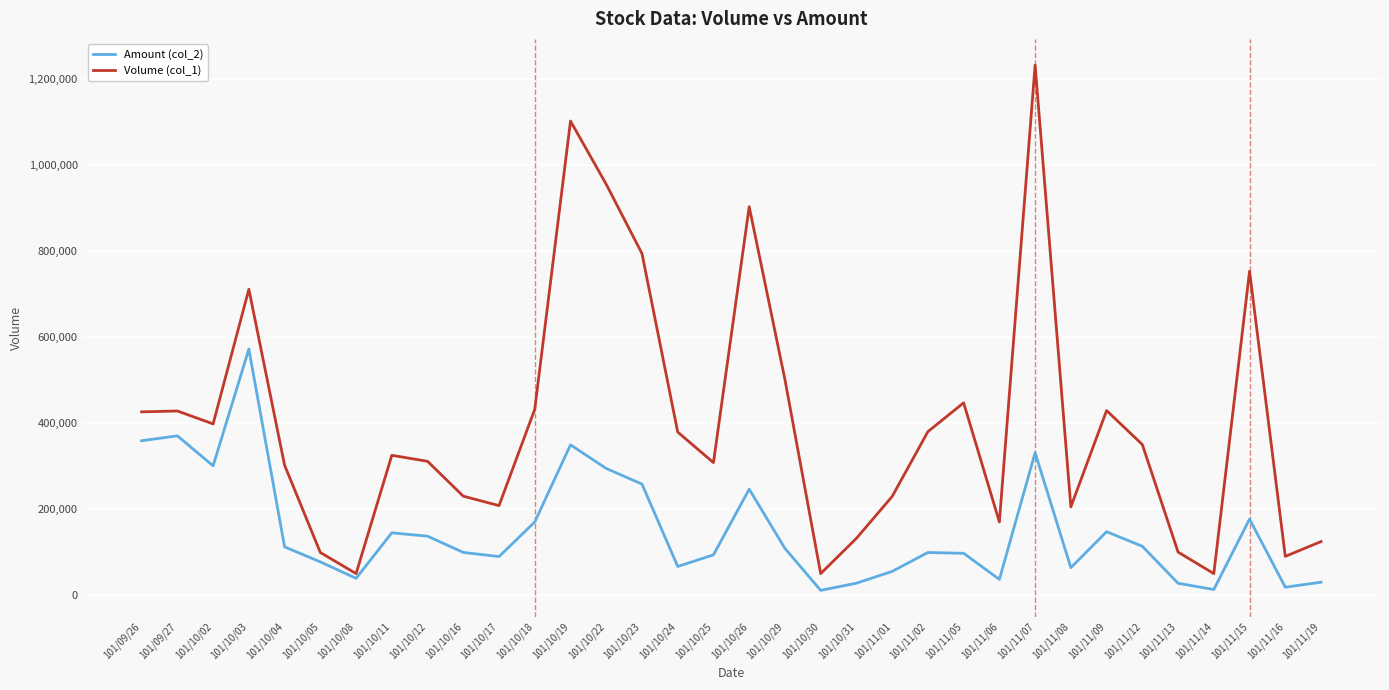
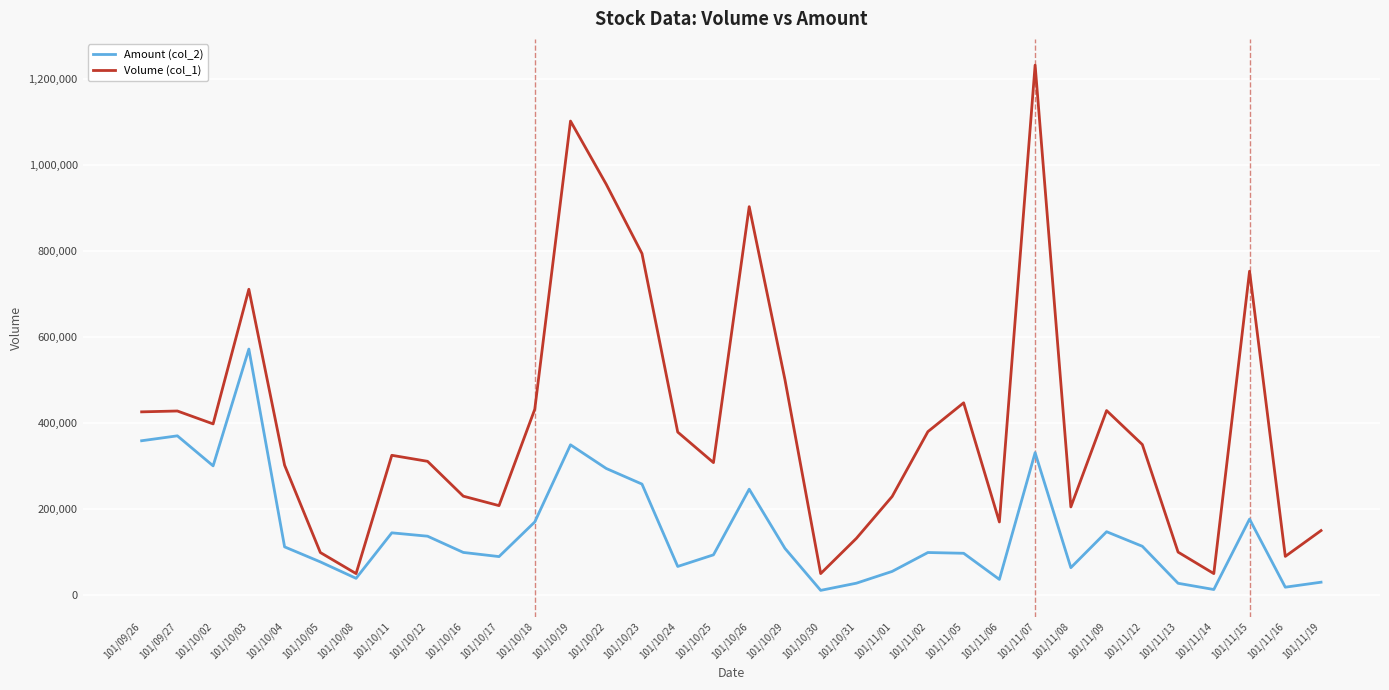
Volume (col_1), 101/11/19: 120,000 -> 150,000
